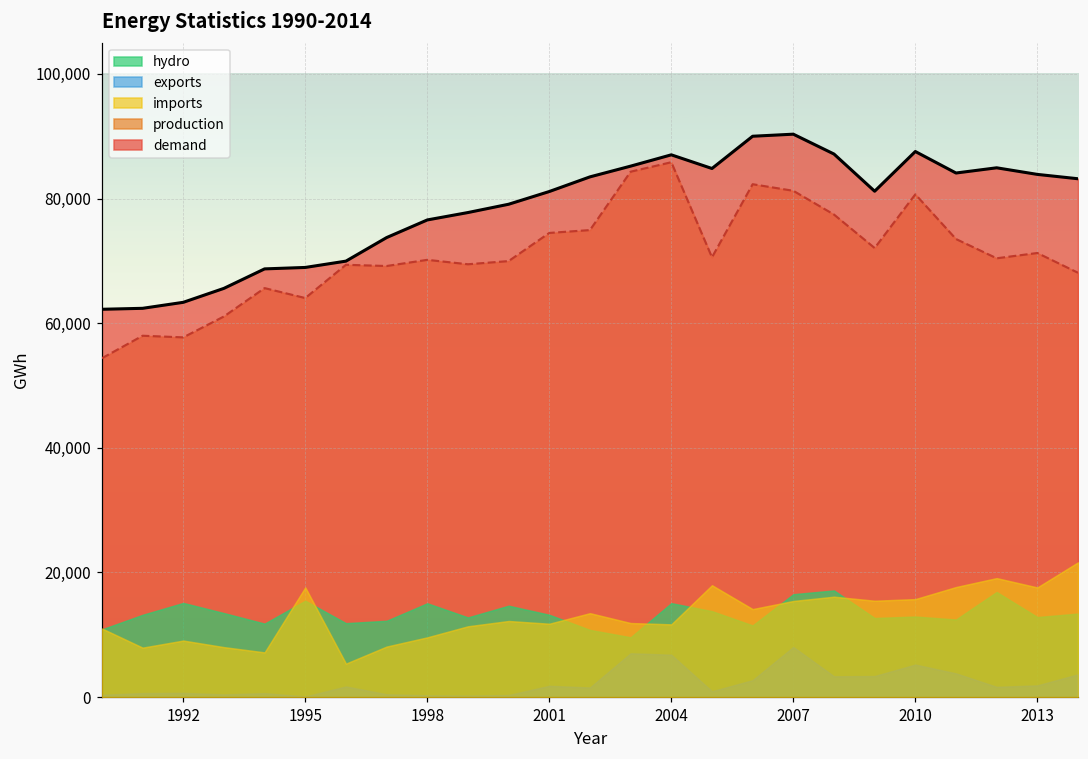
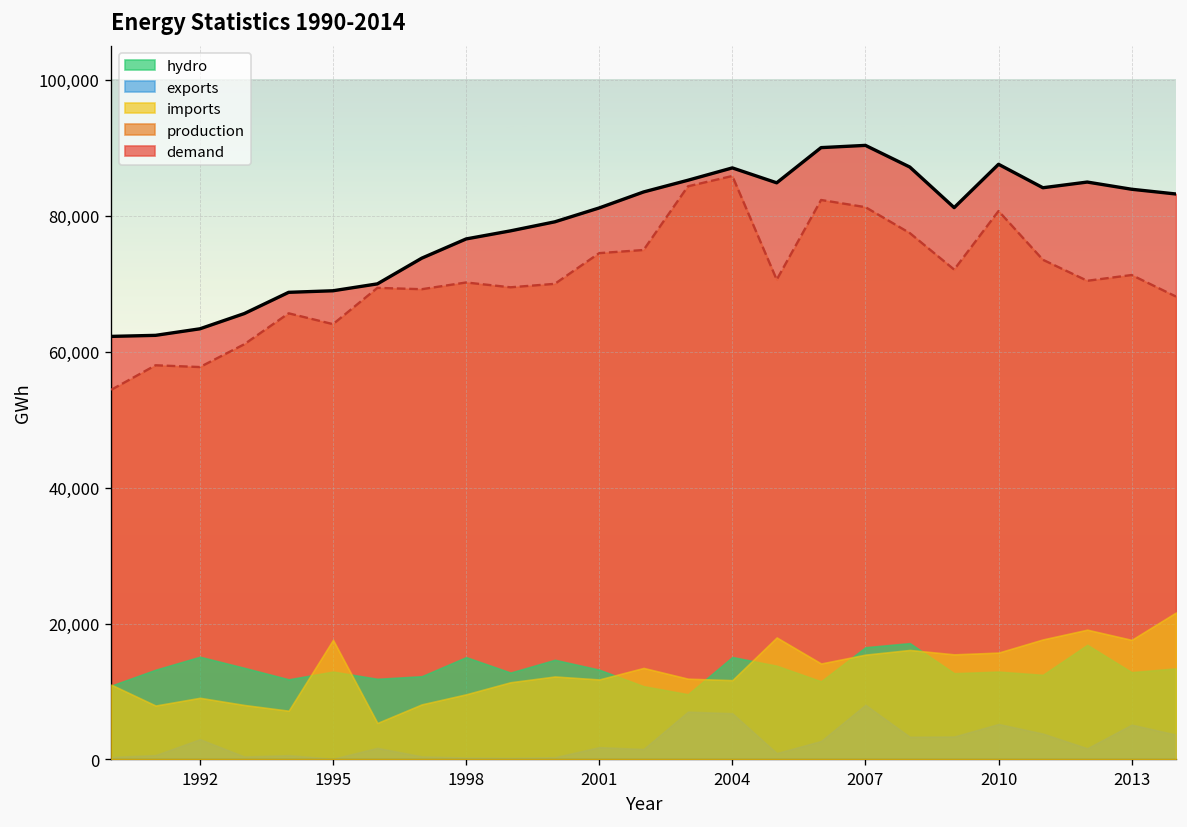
exports, 1992: 1,000 -> 3,000
hydro, 1995: 15,000 -> 13,000
exports, 2013: 2,000 -> 5,000
